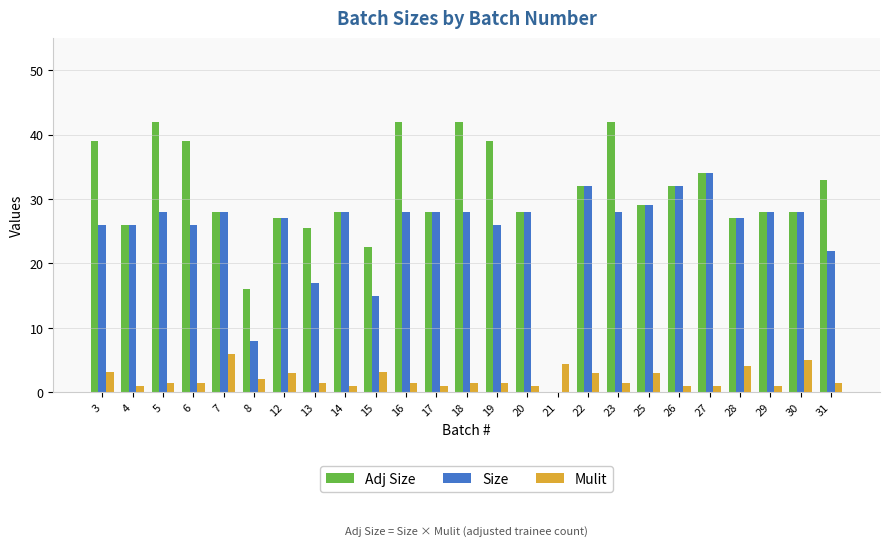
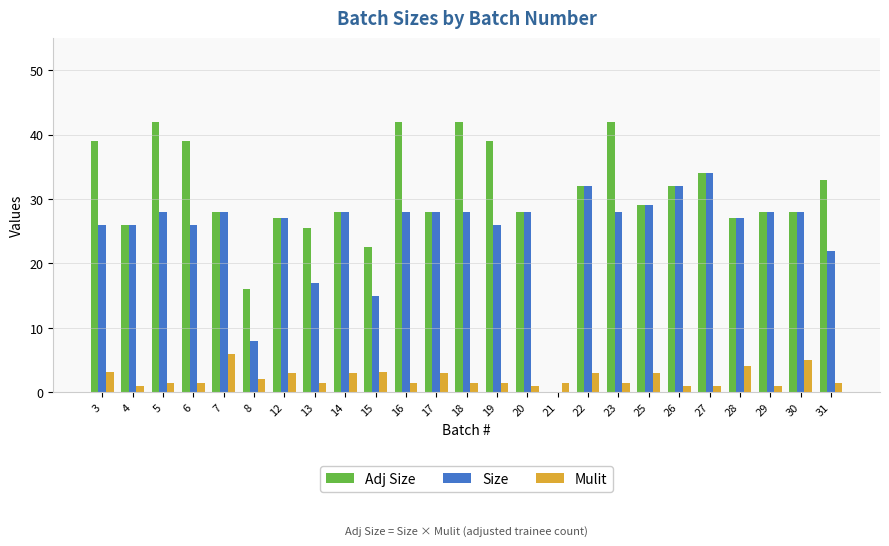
Mulit, 14: 1 -> 3
Mulit, 17: 1 -> 3
Mulit, 21: 4 -> 2
